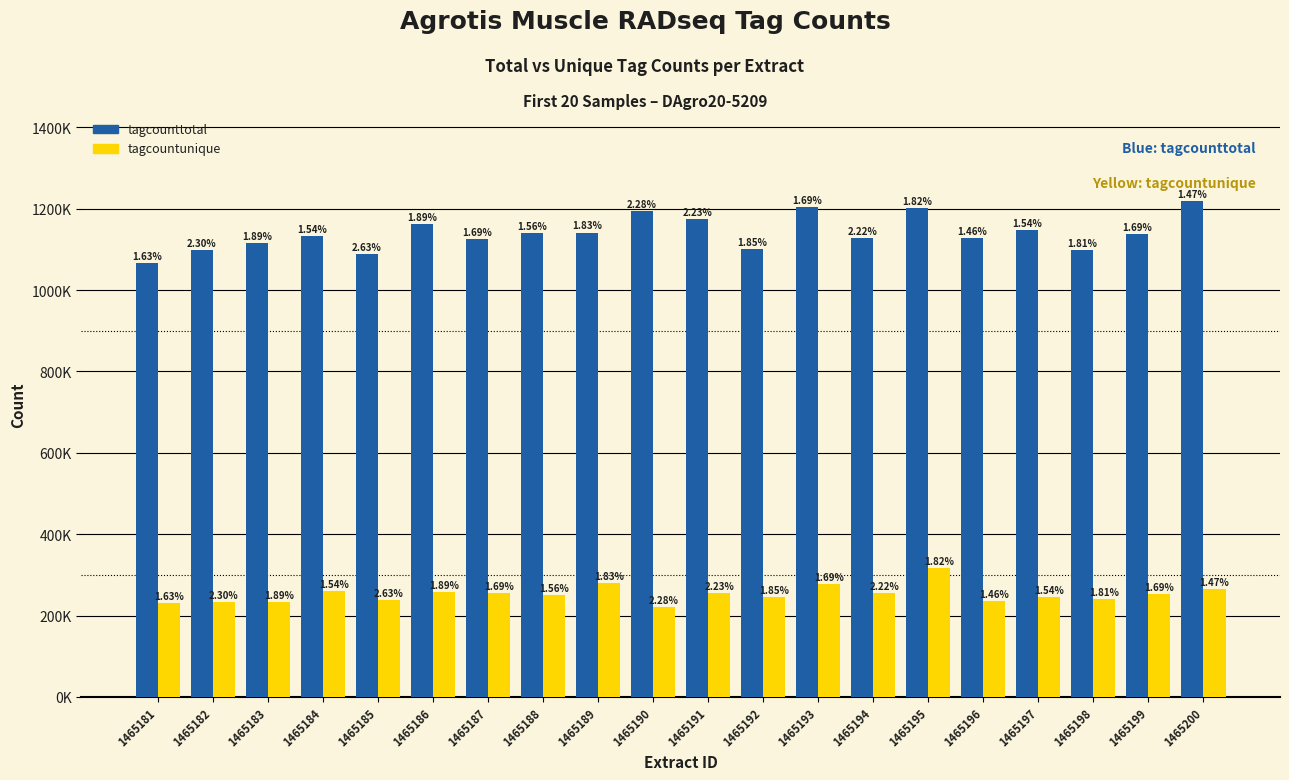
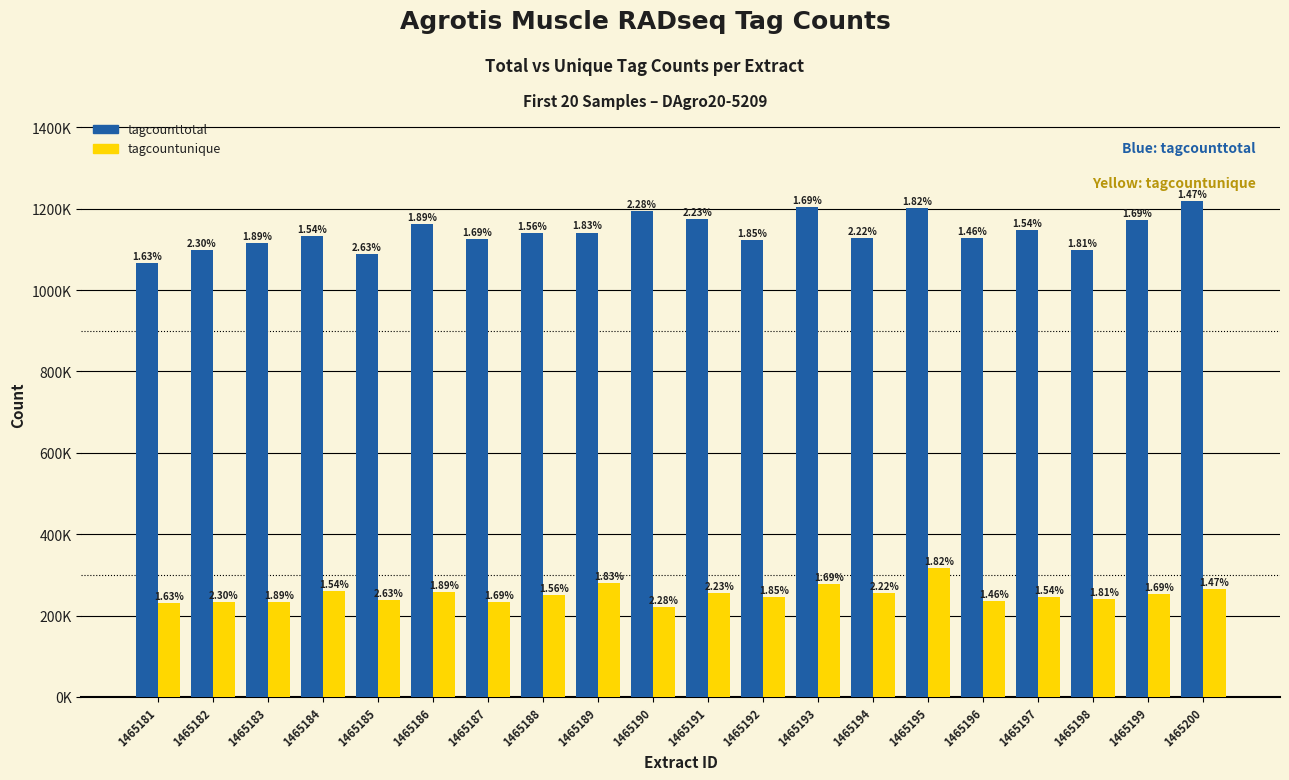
tagcountunique, 1465187: 250000 -> 230000
tagcounttotal, 1465192: 1100000 -> 1120000
tagcounttotal, 1465199: 1140000 -> 1170000
